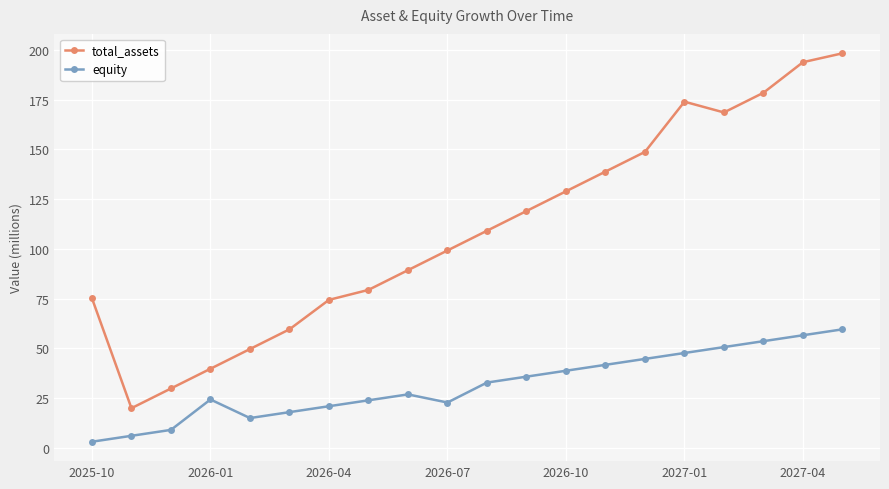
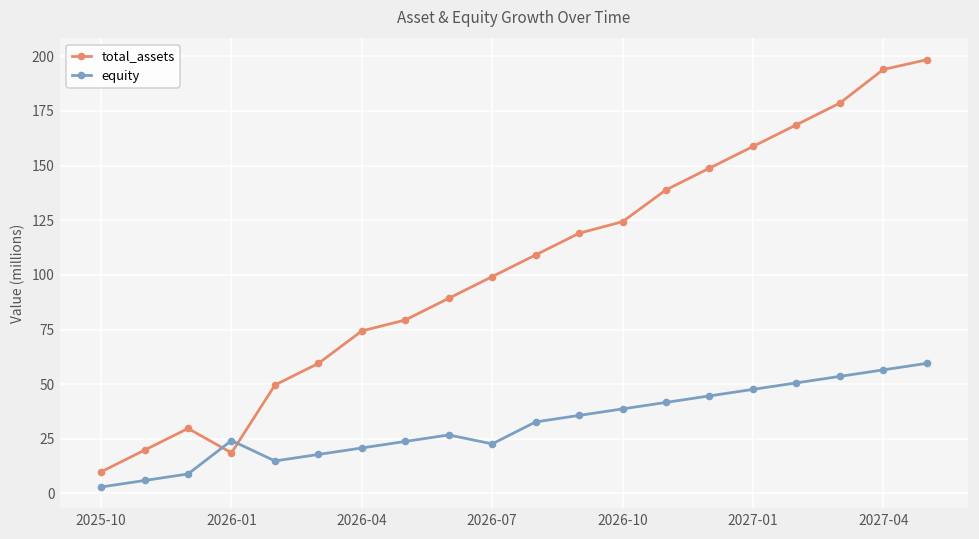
total_assets, 2025-10: 75 -> 10
total_assets, 2026-01: 40 -> 19
total_assets, 2026-10: 129 -> 124
total_assets, 2027-01: 174 -> 159
